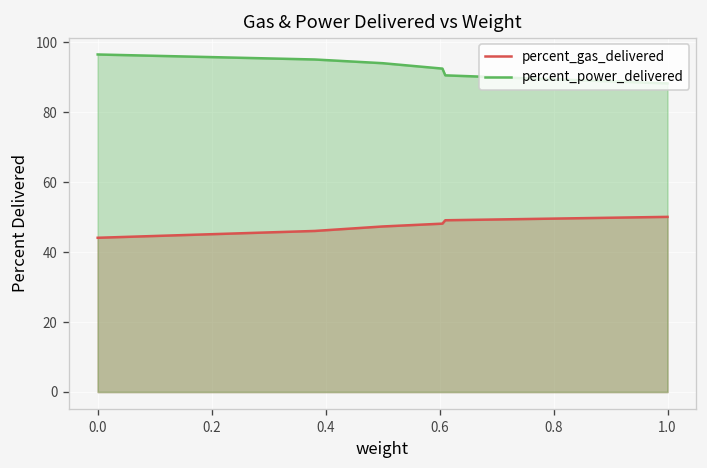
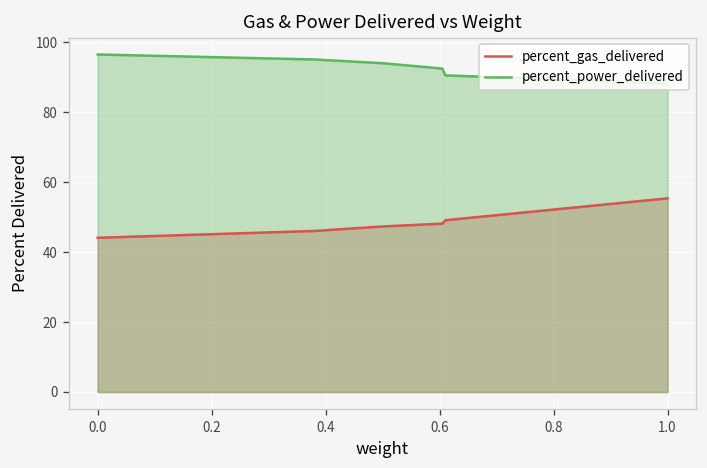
percent_gas_delivered, 1.0: 50 -> 55
